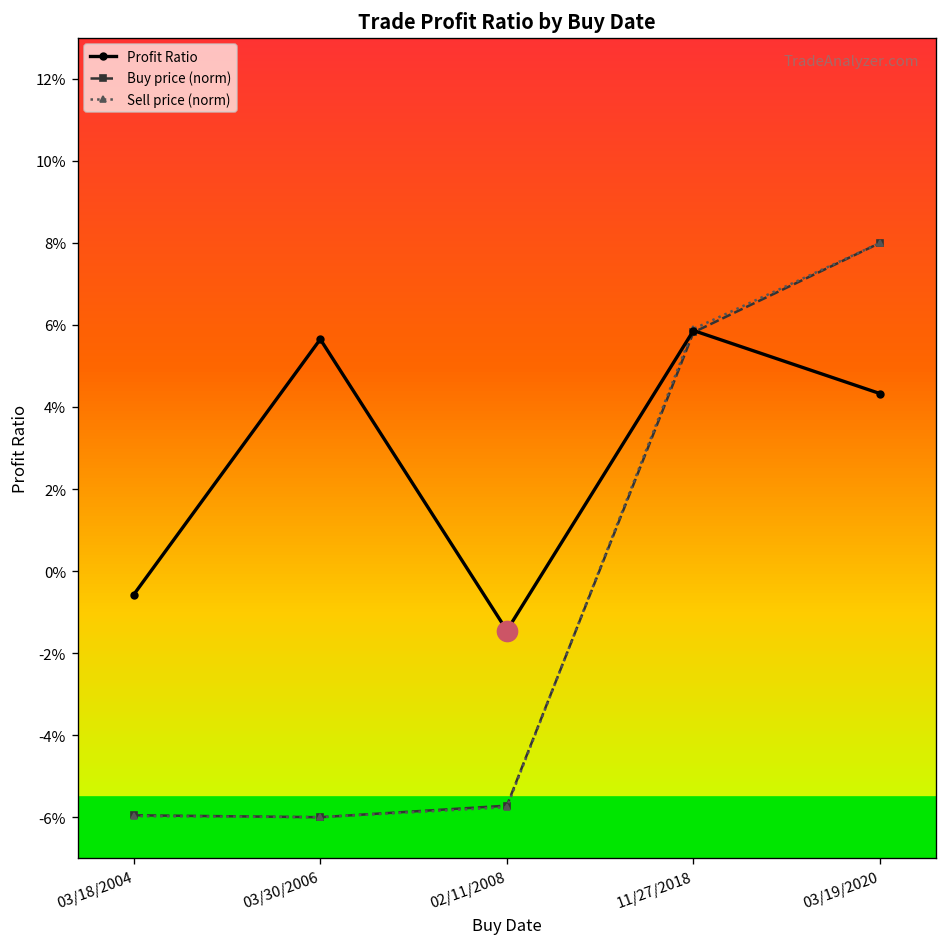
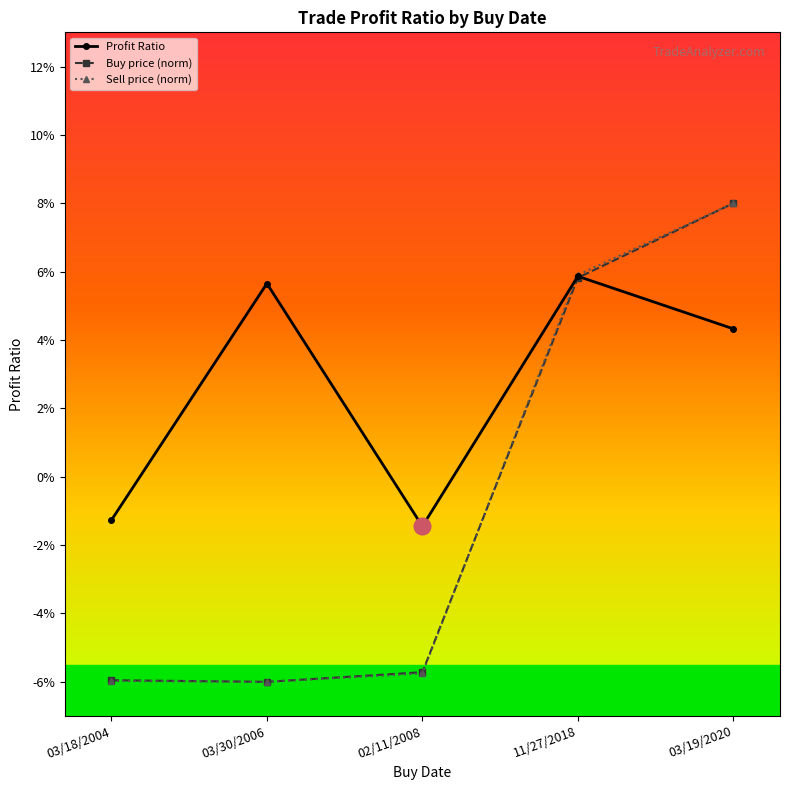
Profit Ratio, 03/18/2004: -0.6% -> -1.3%
